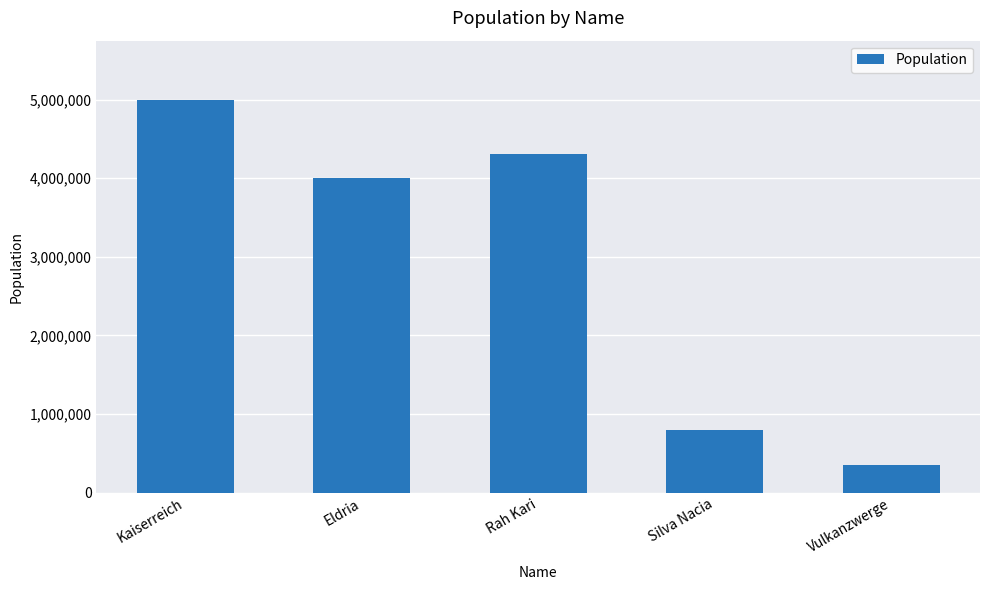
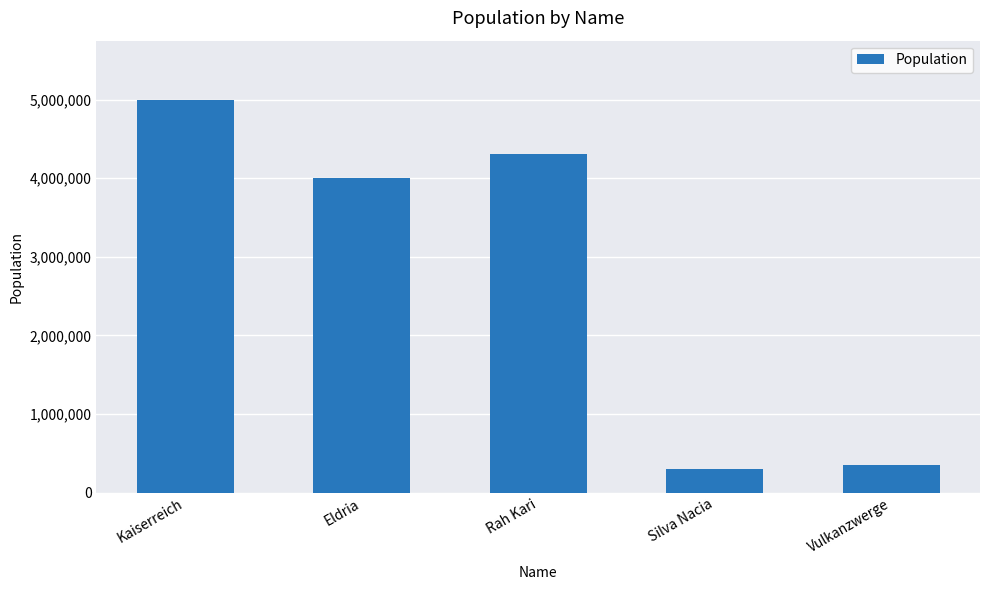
Silva Nacia: 800,000 -> 300,000
